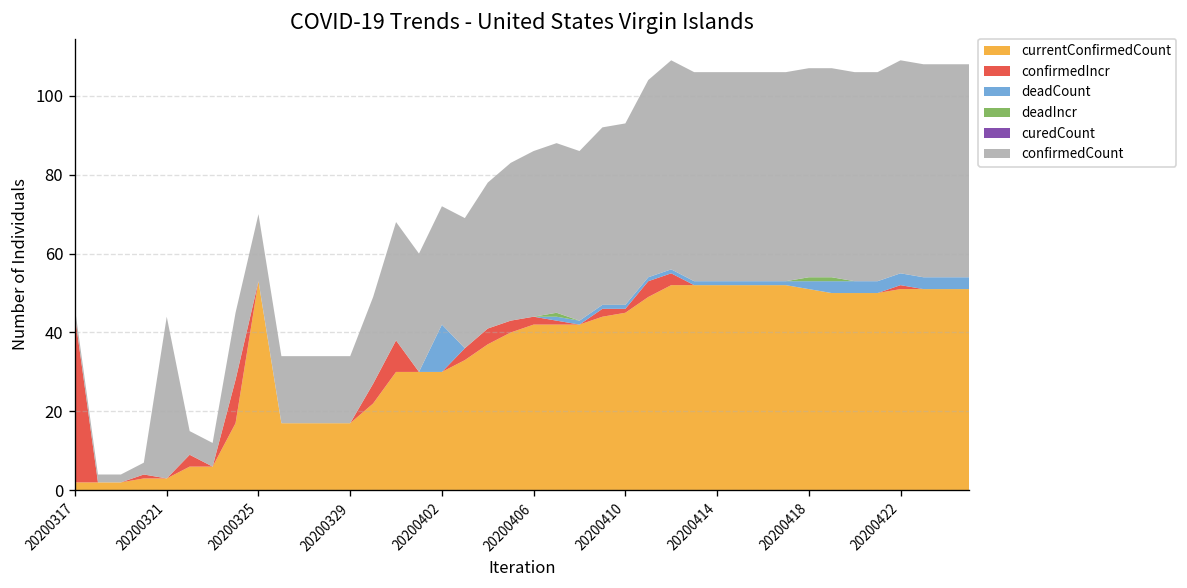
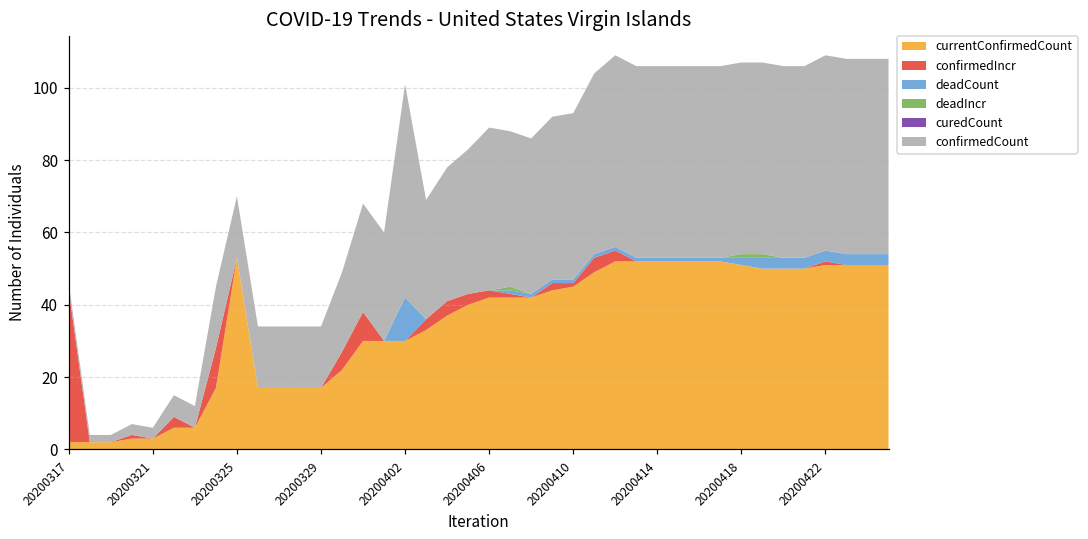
confirmedCount, 20200321: 41 -> 3
confirmedCount, 20200402: 30 -> 59
confirmedCount, 20200406: 42 -> 45
